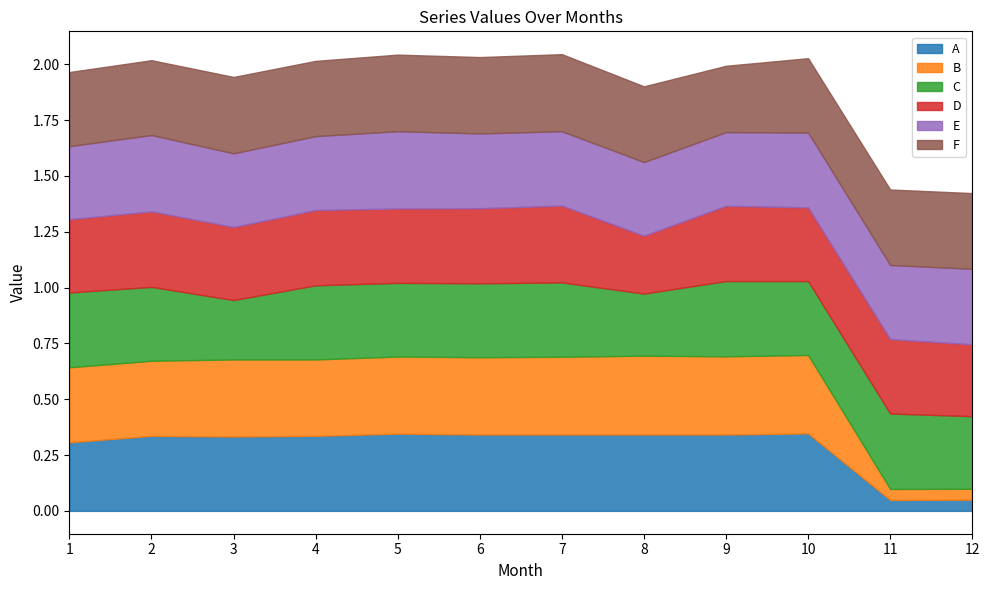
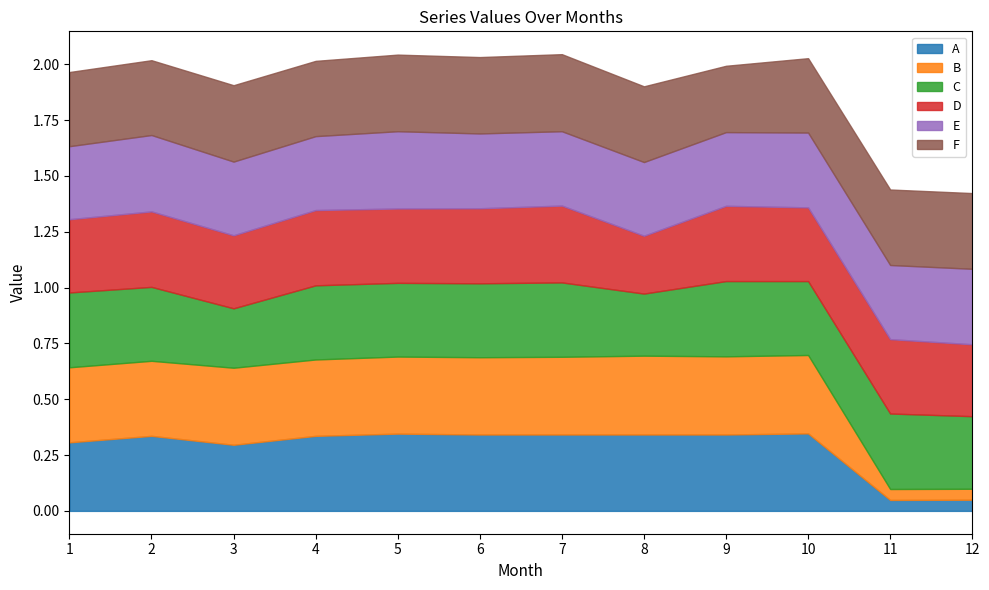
A, 3: 0.33 -> 0.30
